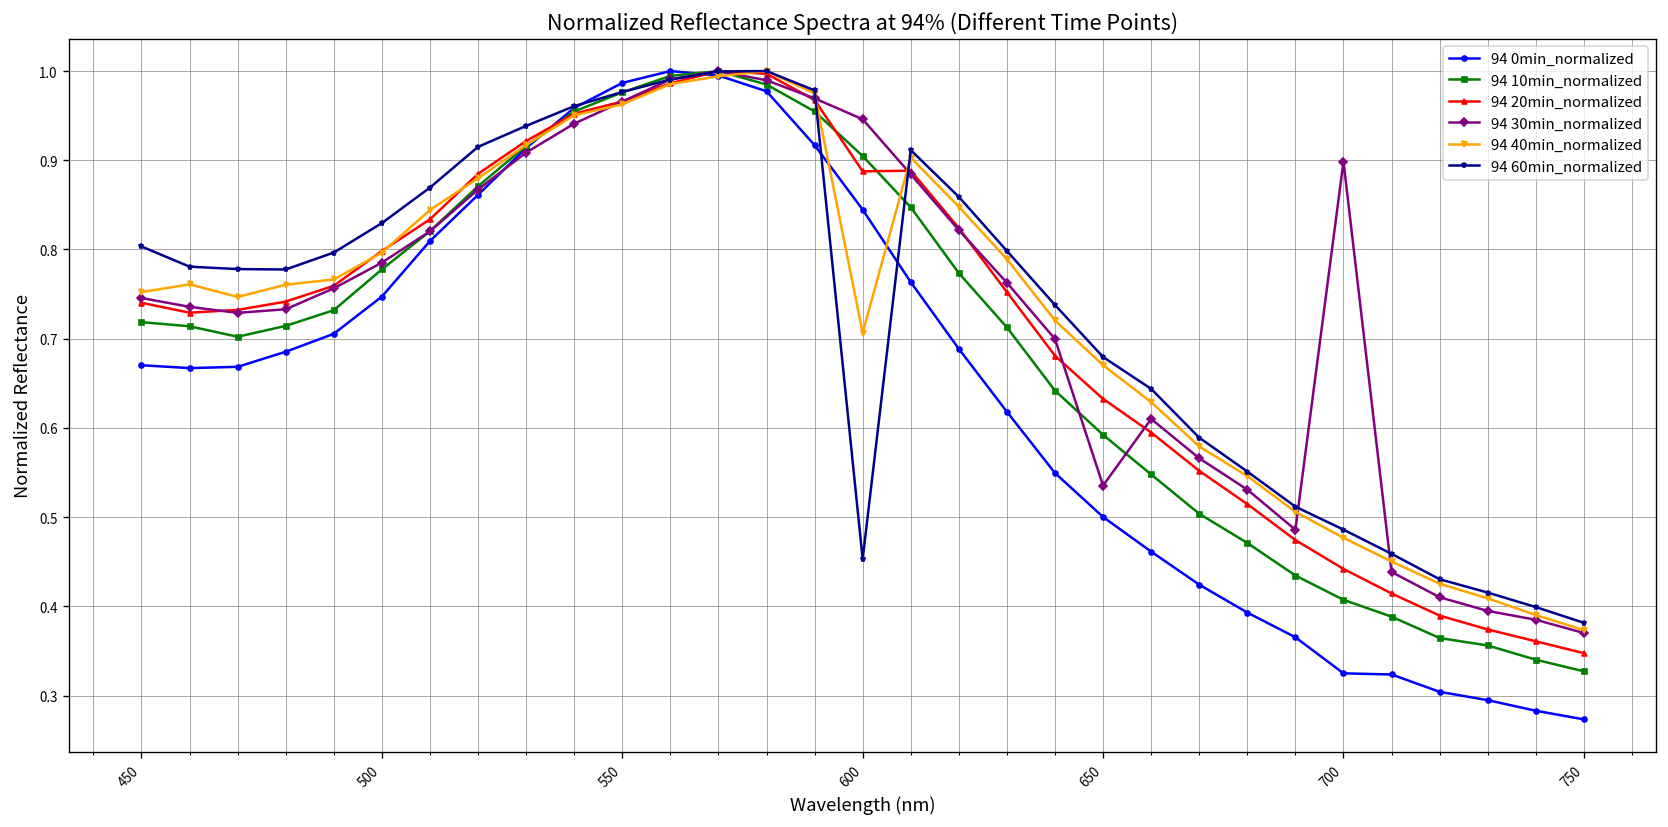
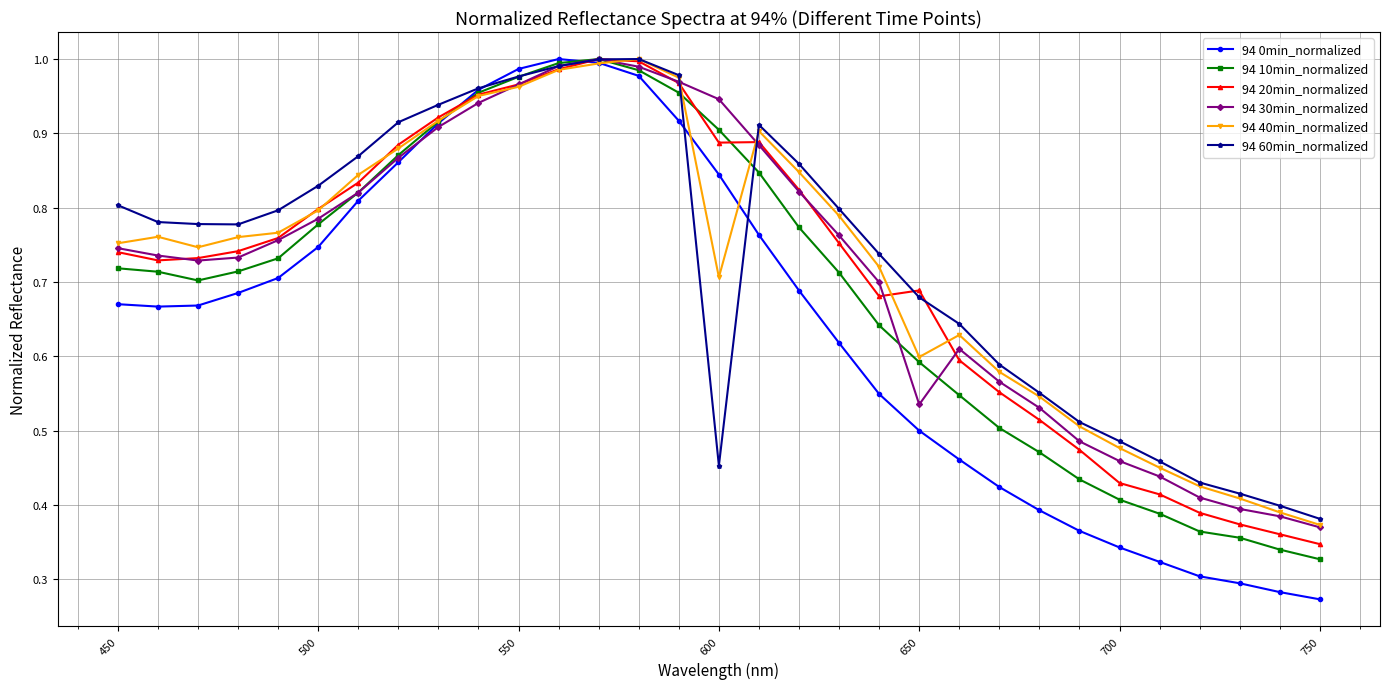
94 20min_normalized, 650: 0.63 -> 0.69
94 40min_normalized, 650: 0.67 -> 0.60
94 0min_normalized, 700: 0.32 -> 0.34
94 20min_normalized, 700: 0.44 -> 0.43
94 30min_normalized, 700: 0.90 -> 0.46
